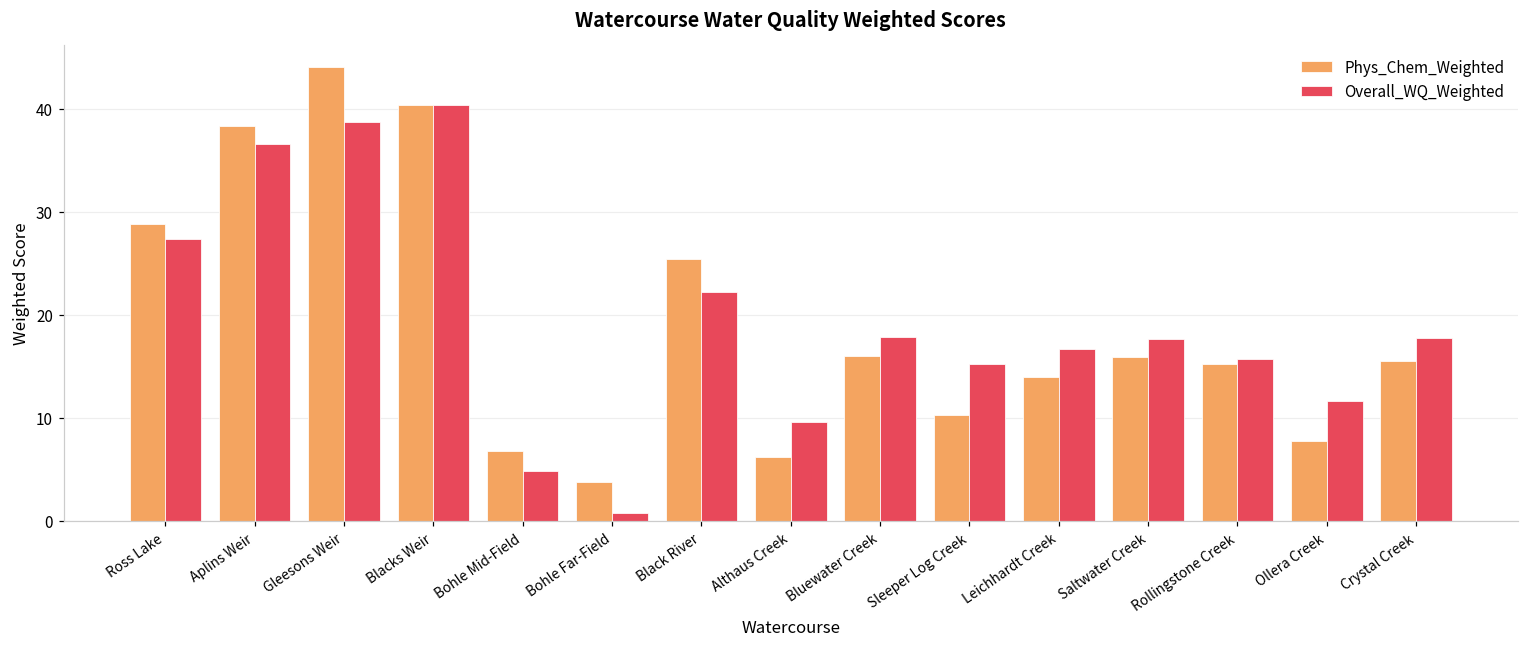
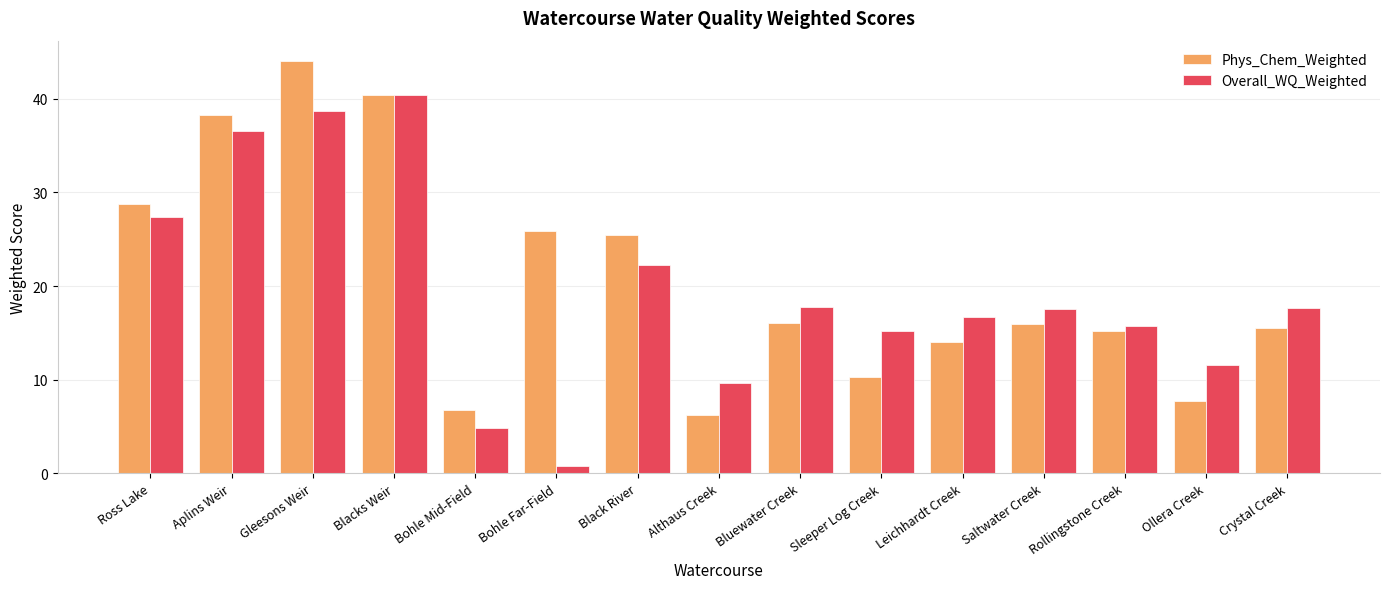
Phys_Chem_Weighted, Bohle Far-Field: 4 -> 26
